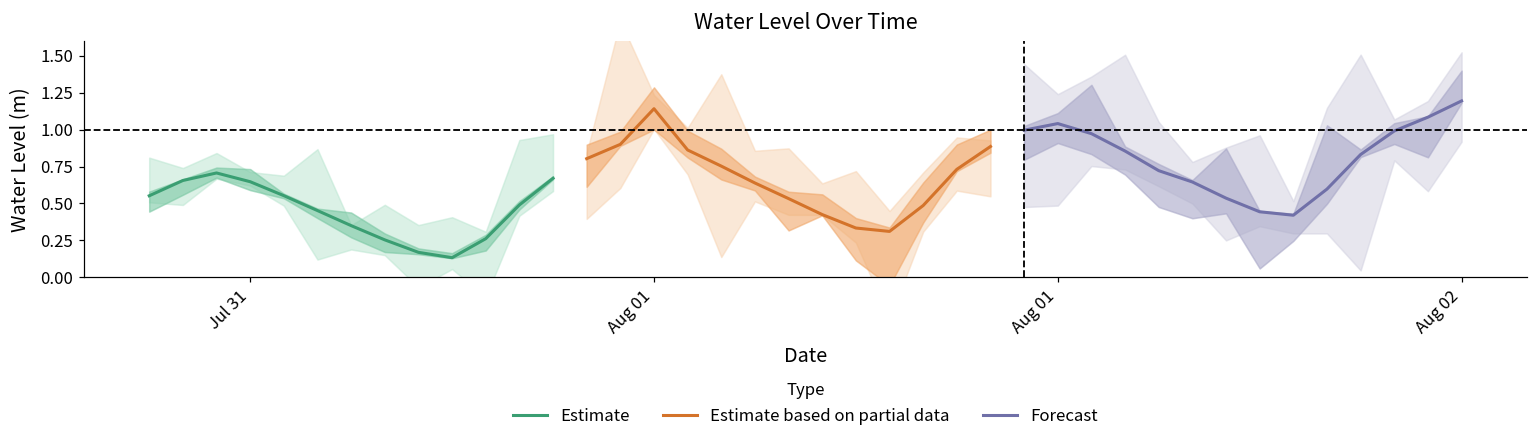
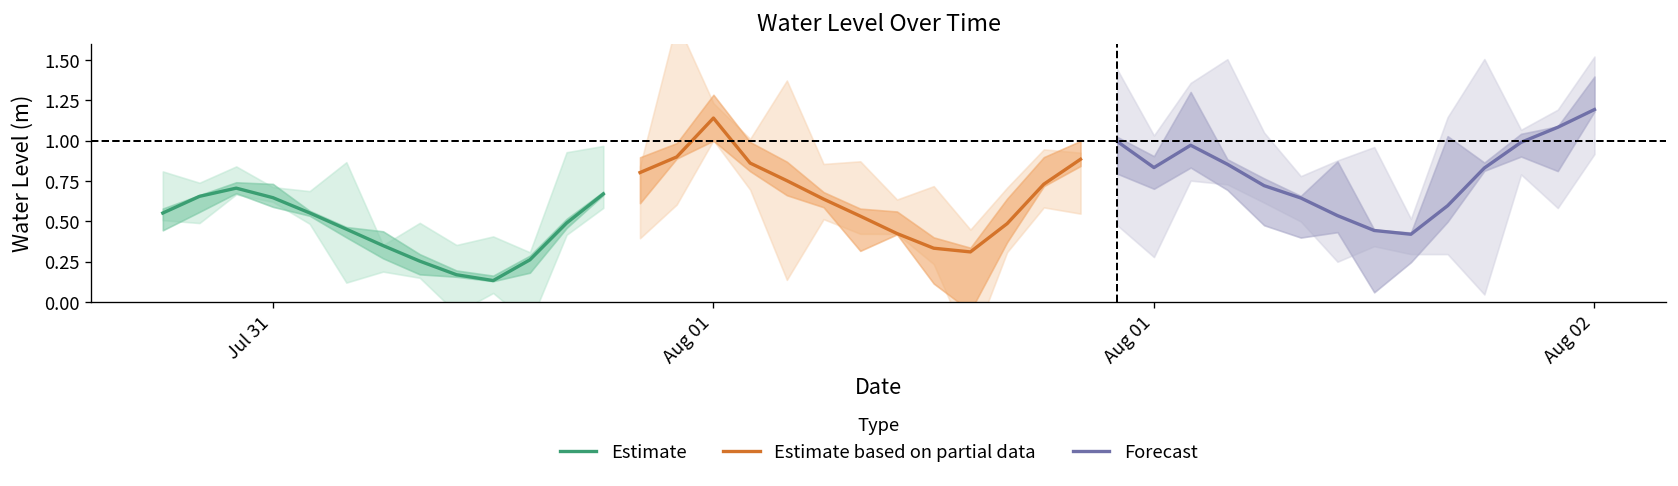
Forecast, Aug 01: 1.04 -> 0.83
